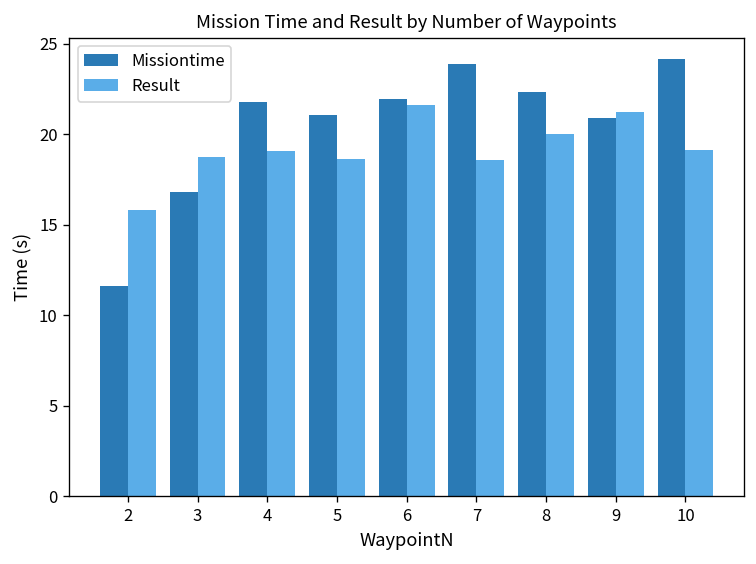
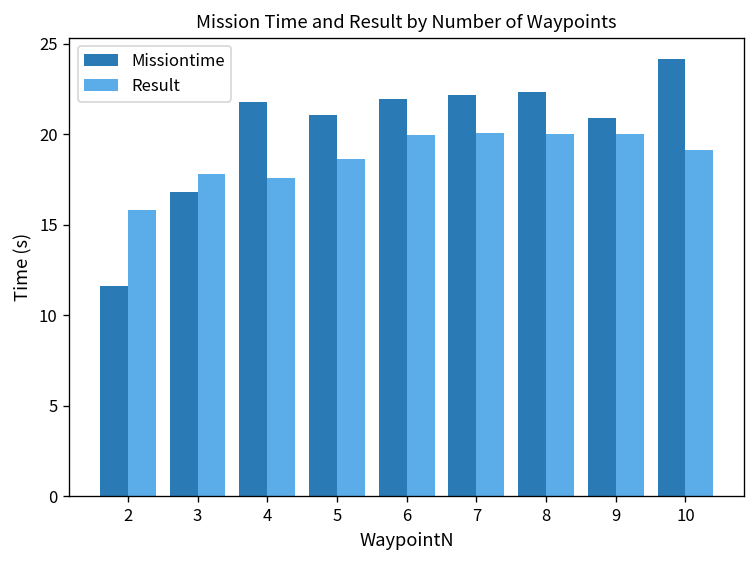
Result, 3: 18.8 -> 17.8
Result, 4: 19.1 -> 17.6
Result, 6: 21.6 -> 19.9
Missiontime, 7: 23.9 -> 22.2
Result, 7: 18.6 -> 20.1
Result, 9: 21.2 -> 20.0
